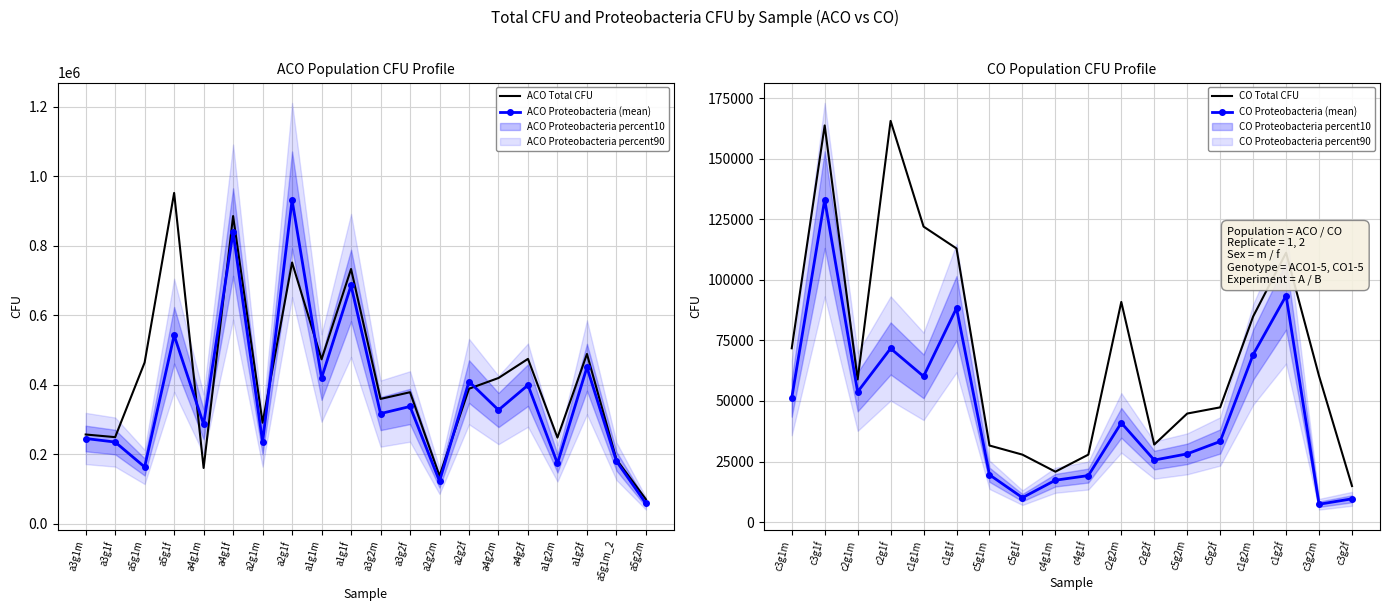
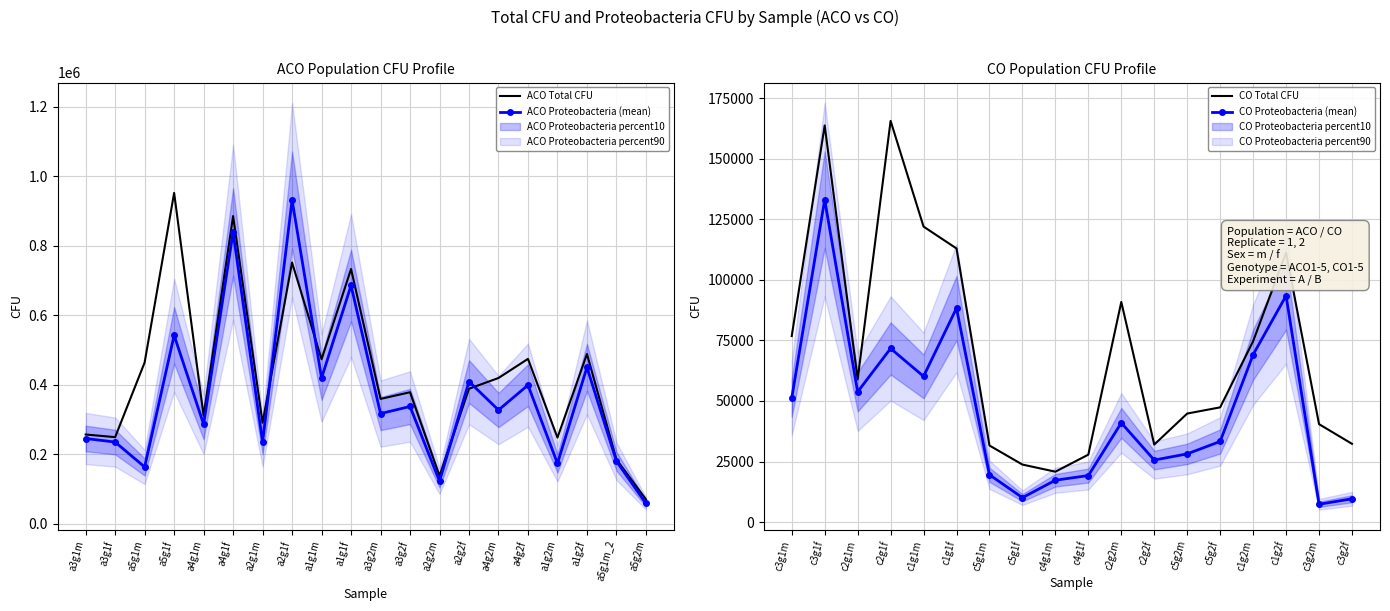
ACO Population CFU Profile, ACO Total CFU, a4g1m: 160000 -> 310000
CO Population CFU Profile, CO Total CFU, c3g1m: 72000 -> 77000
CO Population CFU Profile, CO Total CFU, c5g1f: 28000 -> 24000
CO Population CFU Profile, CO Total CFU, c1g2m: 85000 -> 75000
CO Population CFU Profile, CO Total CFU, c3g2m: 60000 -> 40000
CO Population CFU Profile, CO Total CFU, c3g2f: 15000 -> 32000
